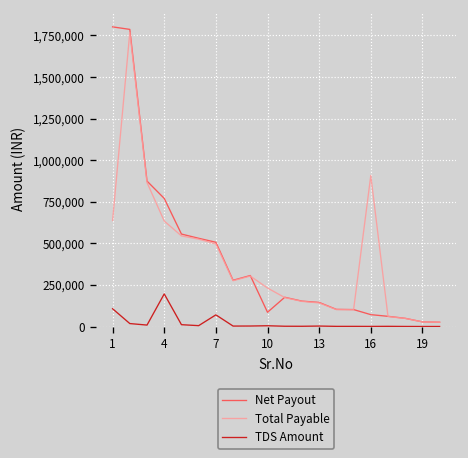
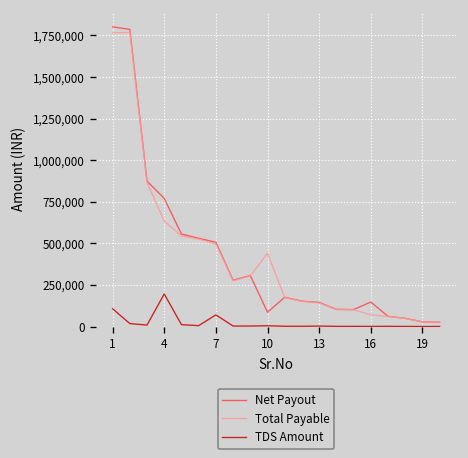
Total Payable, 1: 640,000 -> 1,770,000
Total Payable, 10: 230,000 -> 440,000
Net Payout, 16: 70,000 -> 150,000
Total Payable, 16: 910,000 -> 70,000
